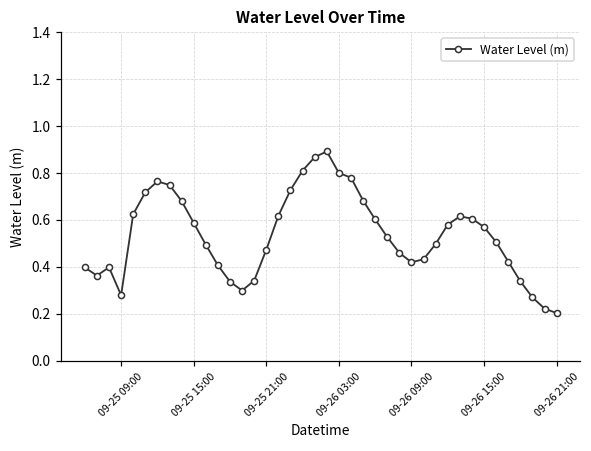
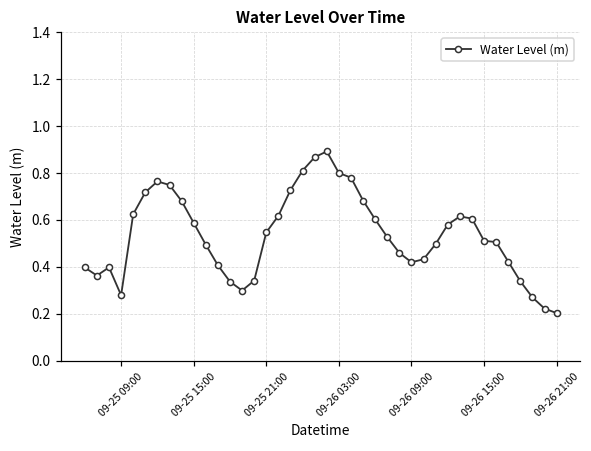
09-25 21:00: 0.47 -> 0.55
09-26 15:00: 0.57 -> 0.51
